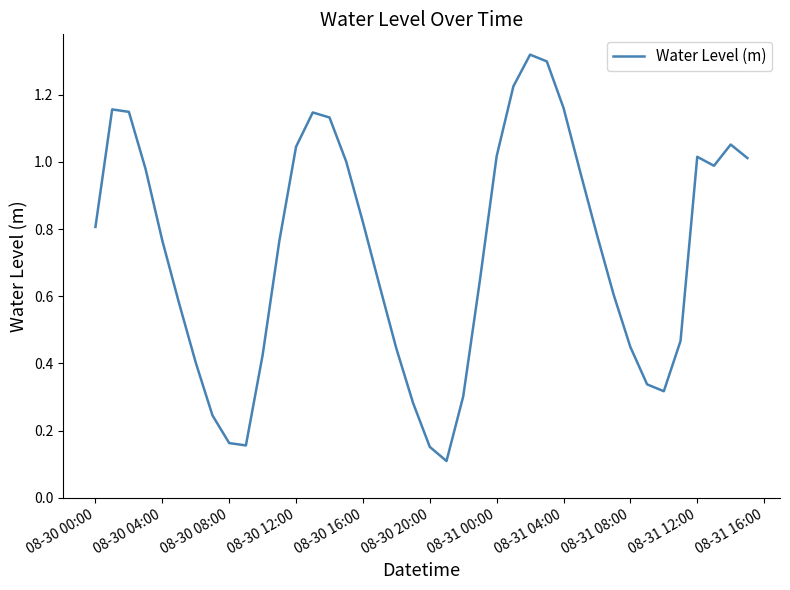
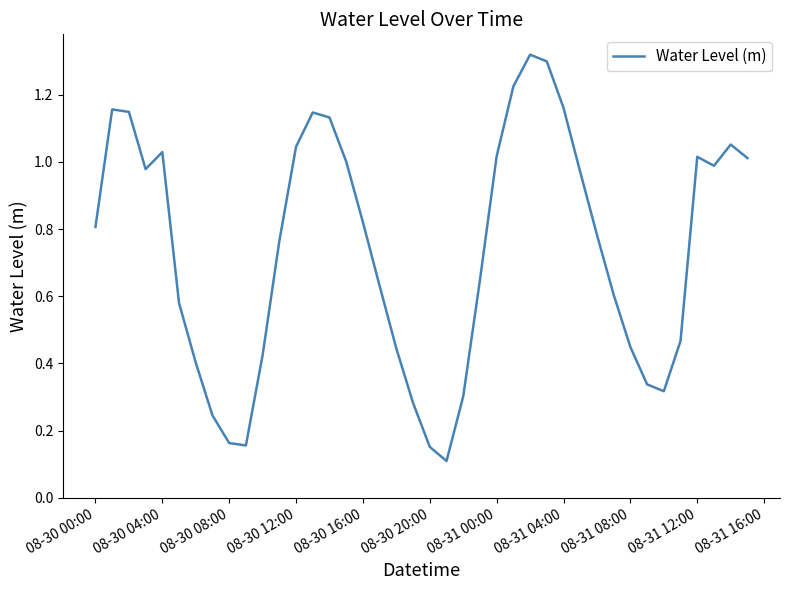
08-30 04:00: 0.77 -> 1.03
